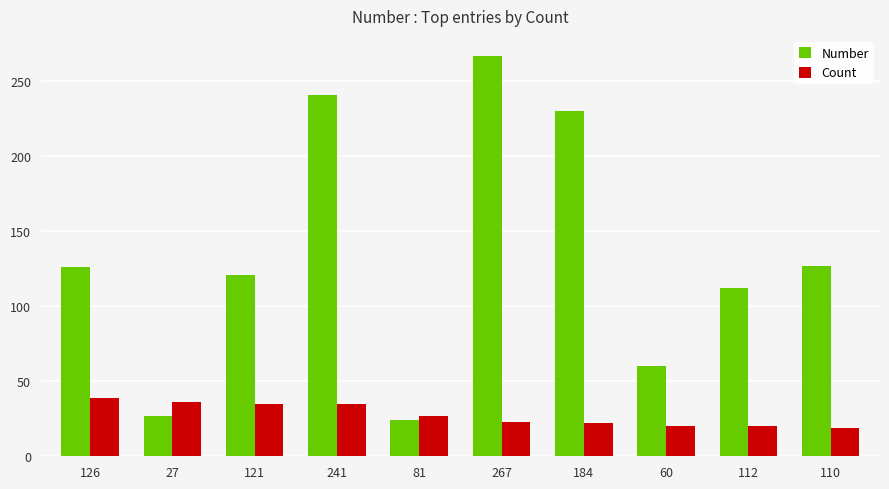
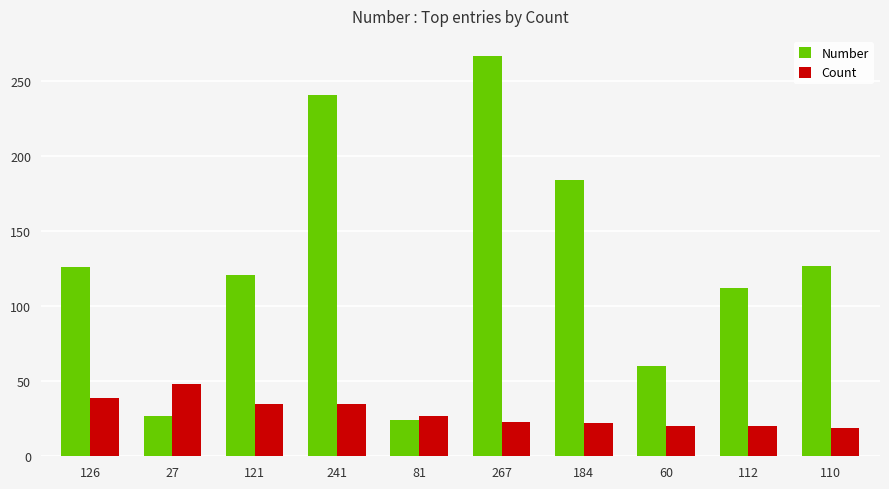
Count, 27: 36 -> 48
Number, 184: 230 -> 184
